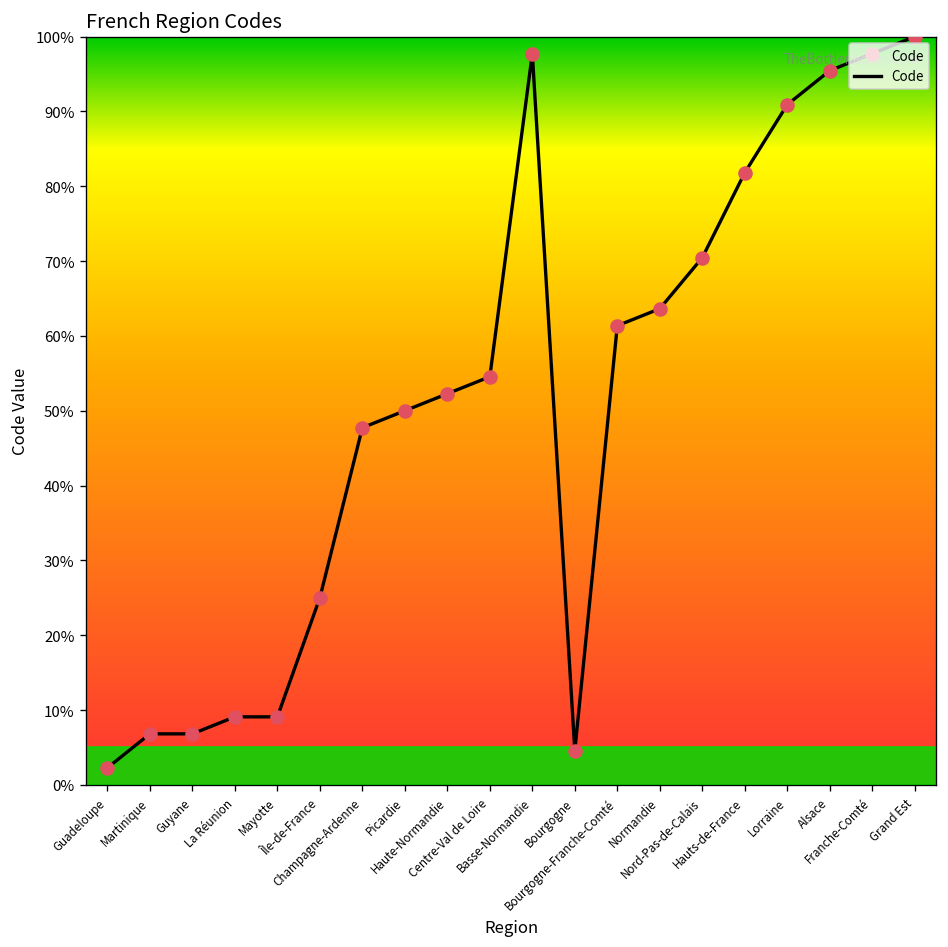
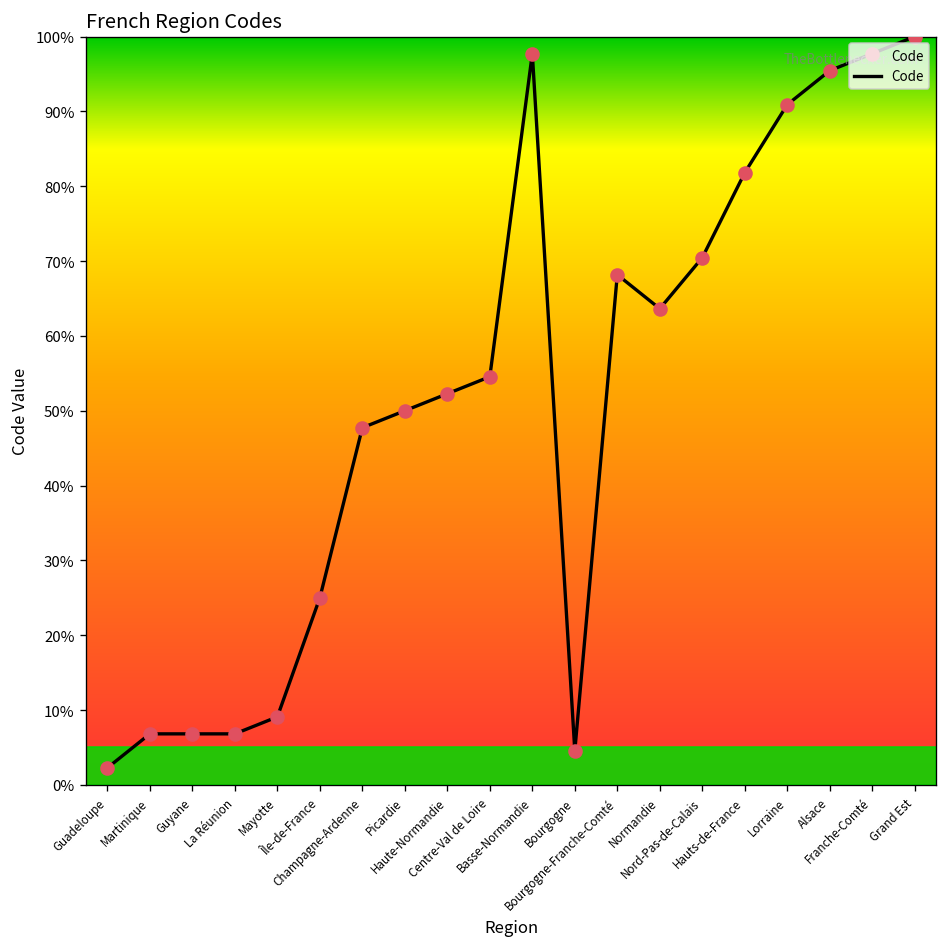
La Réunion: 9% -> 7%
Bourgogne-Franche-Comté: 61% -> 68%
